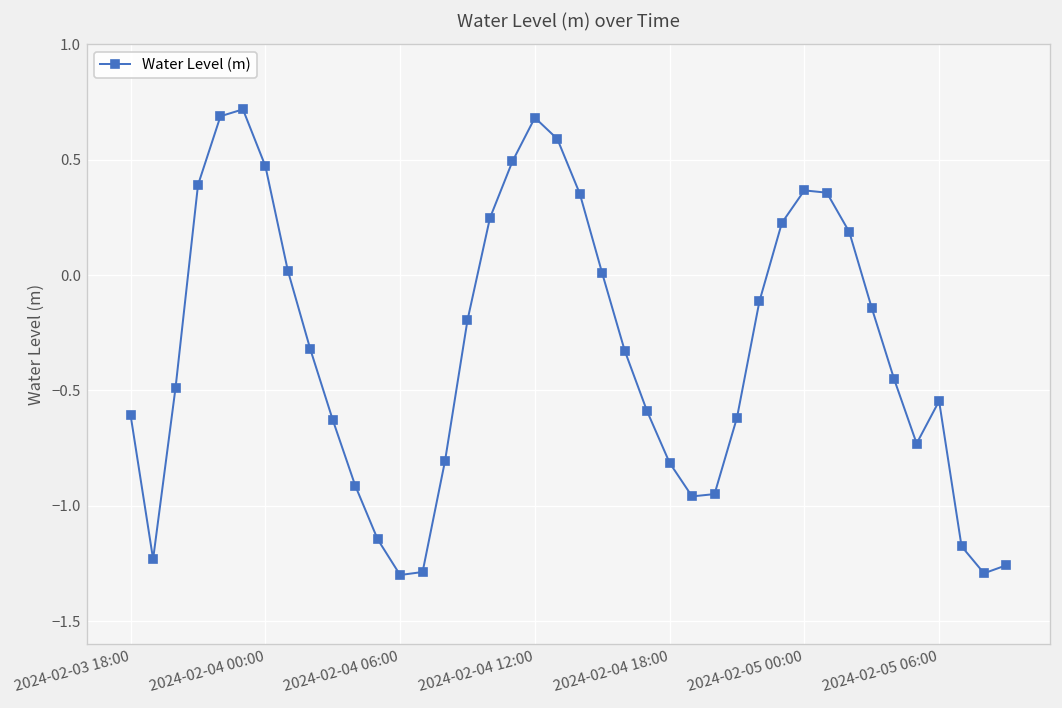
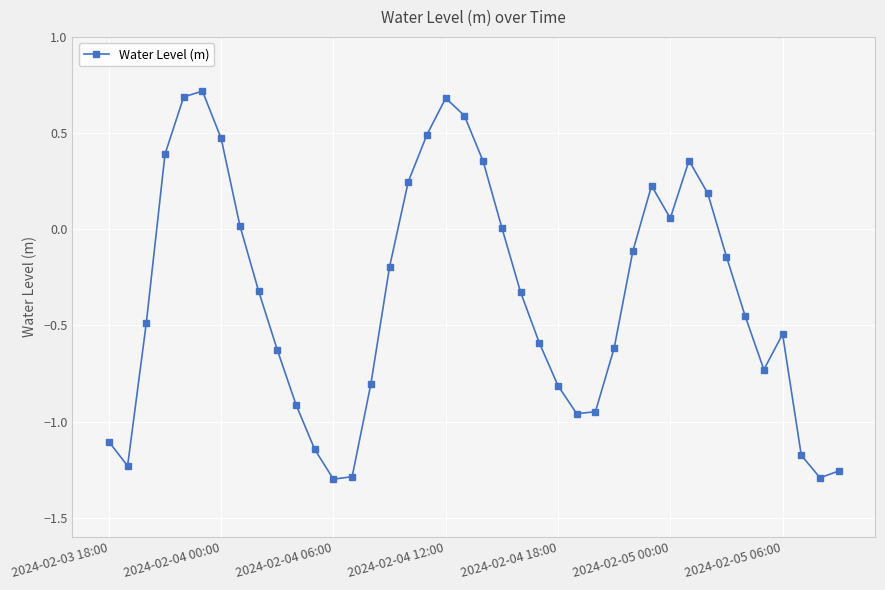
2024-02-03 18:00: -0.61 -> -1.10
2024-02-05 00:00: 0.37 -> 0.06
